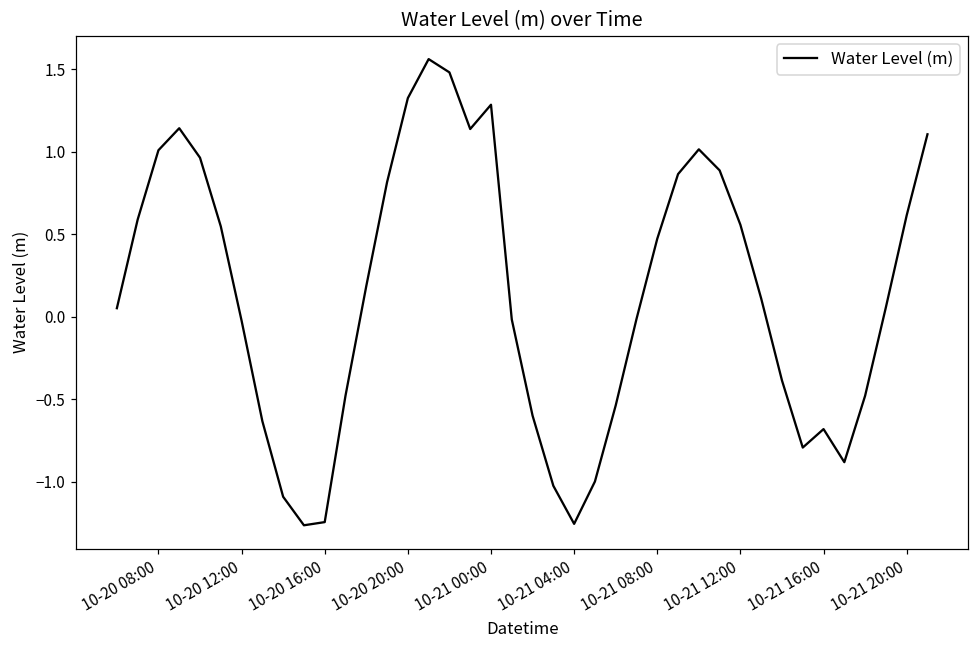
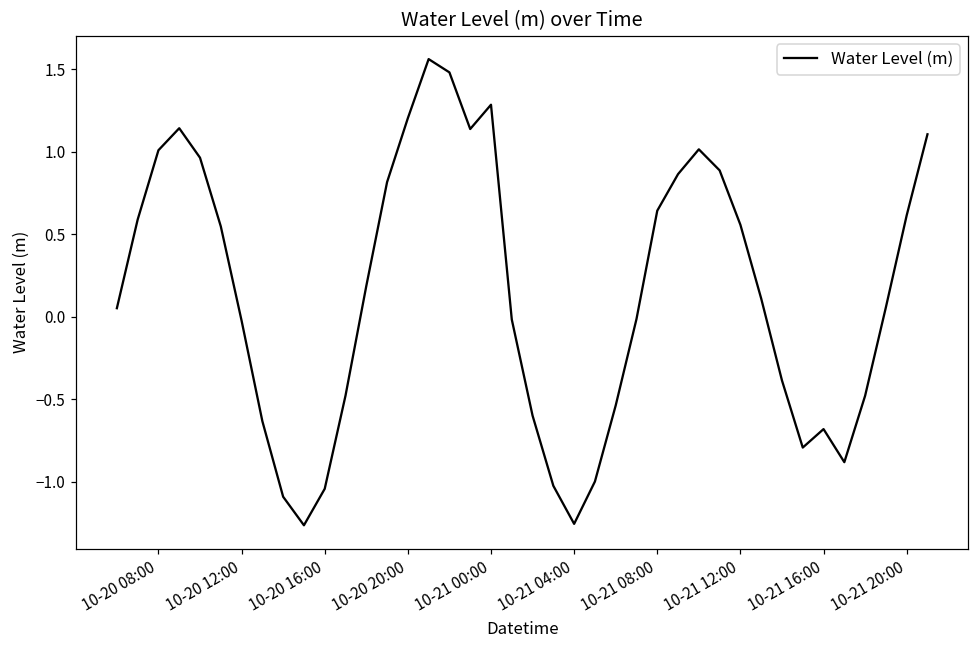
10-20 16:00: -1.24 -> -1.04
10-20 20:00: 1.33 -> 1.20
10-21 08:00: 0.47 -> 0.64
